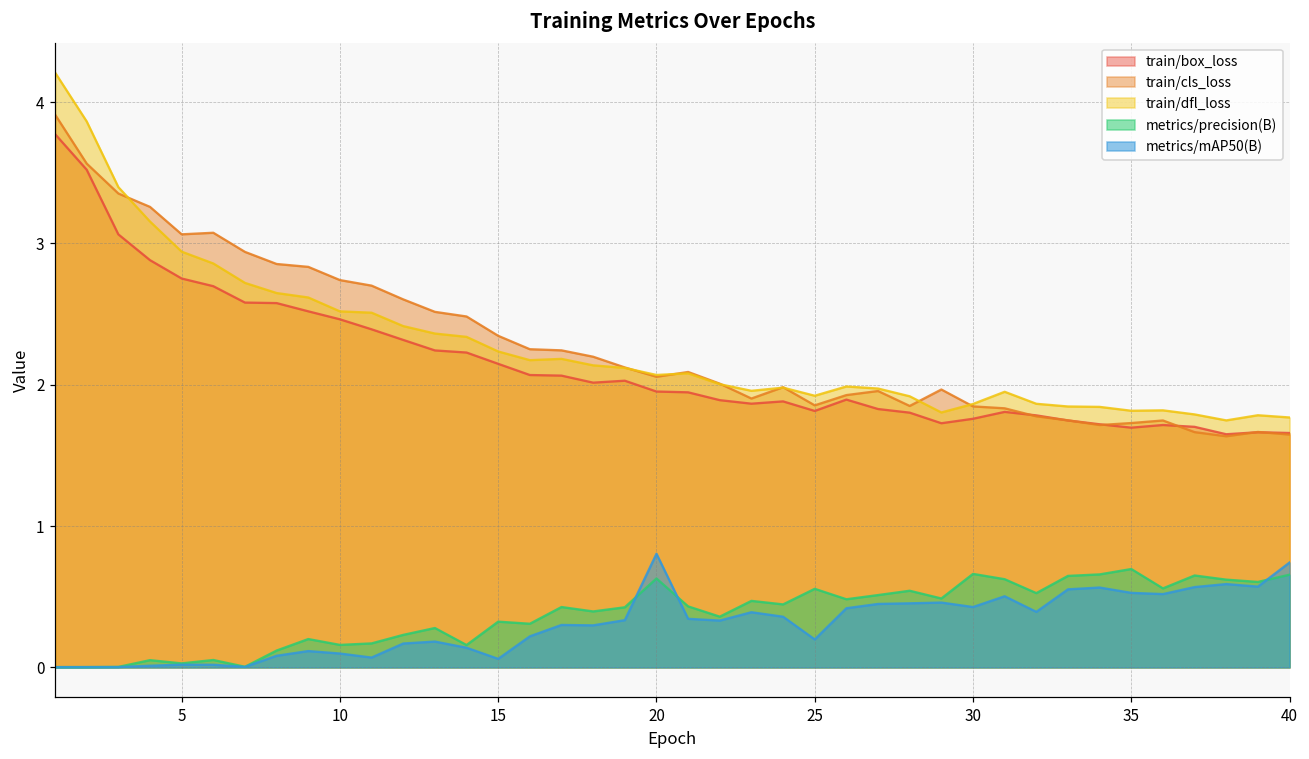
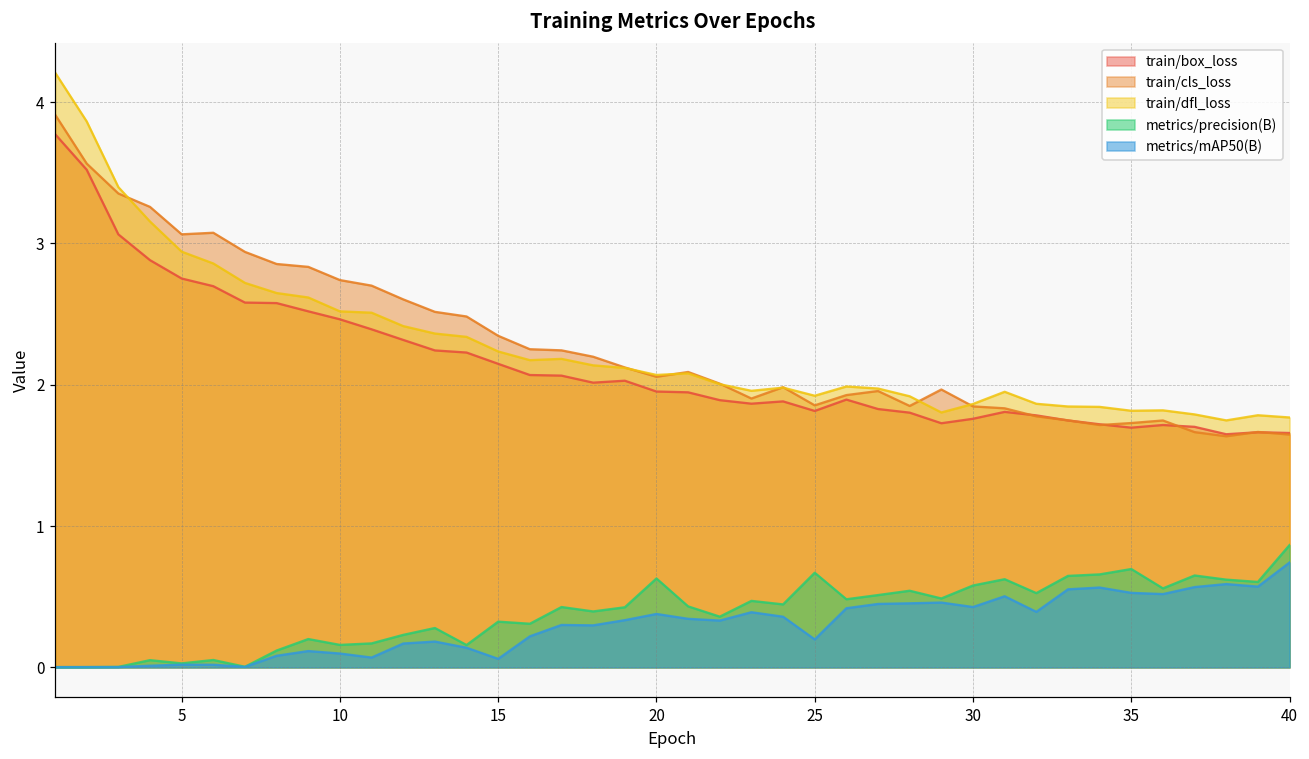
metrics/mAP50(B), 20: 0.80 -> 0.38
metrics/precision(B), 25: 0.56 -> 0.67
metrics/precision(B), 30: 0.66 -> 0.58
metrics/precision(B), 40: 0.66 -> 0.87
